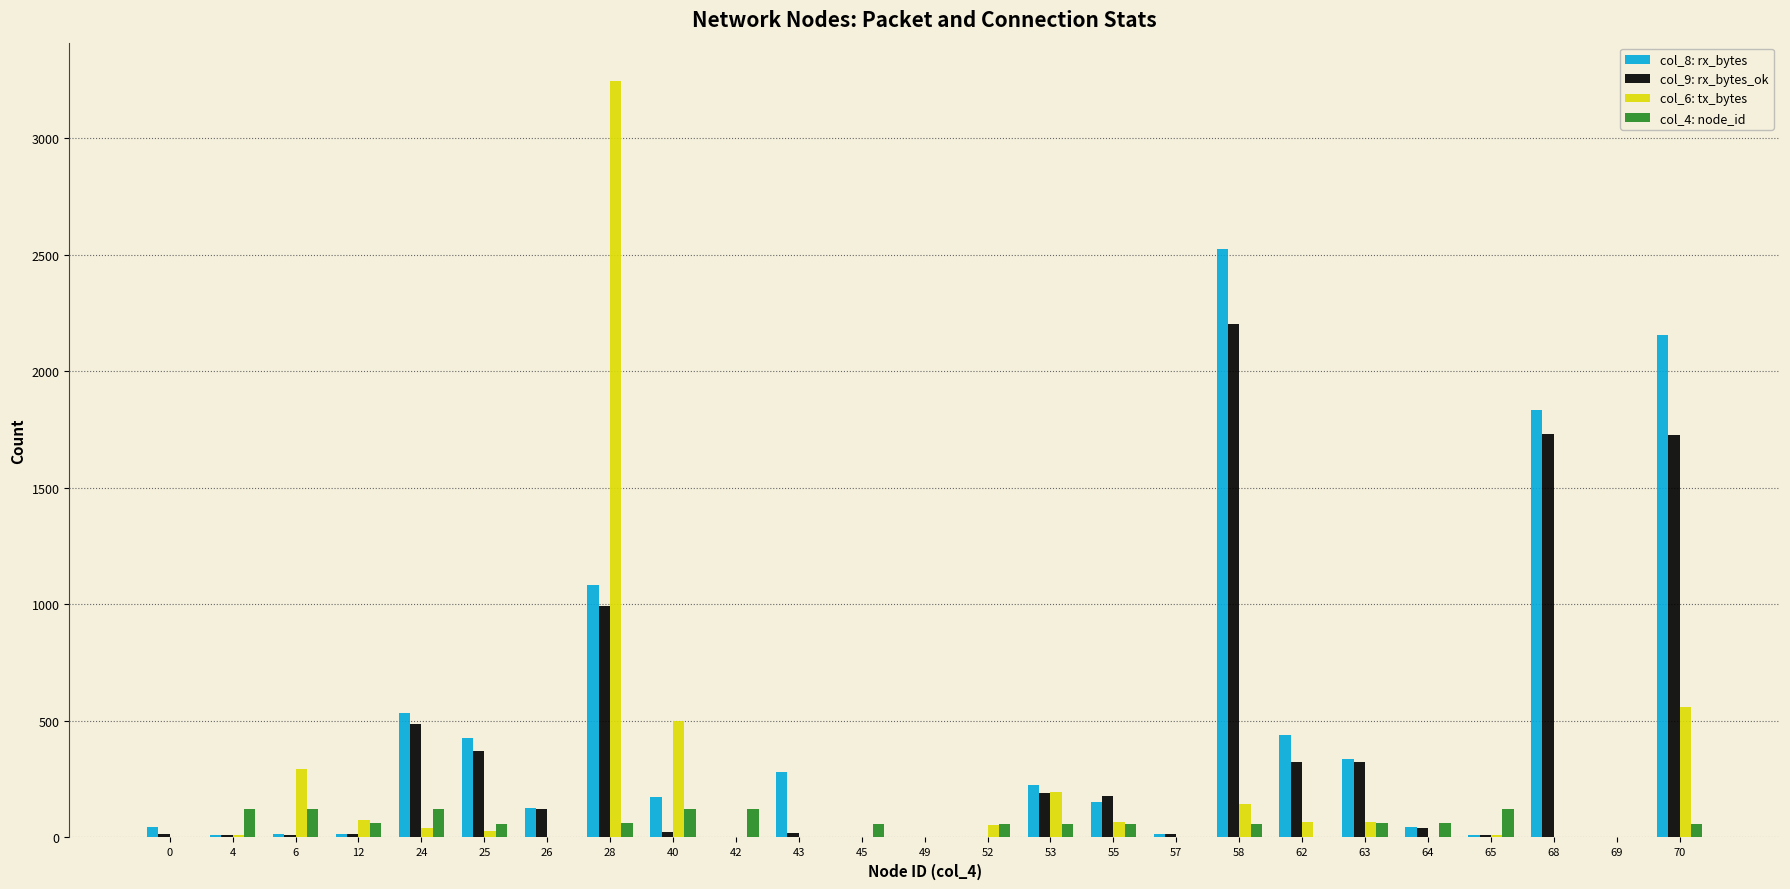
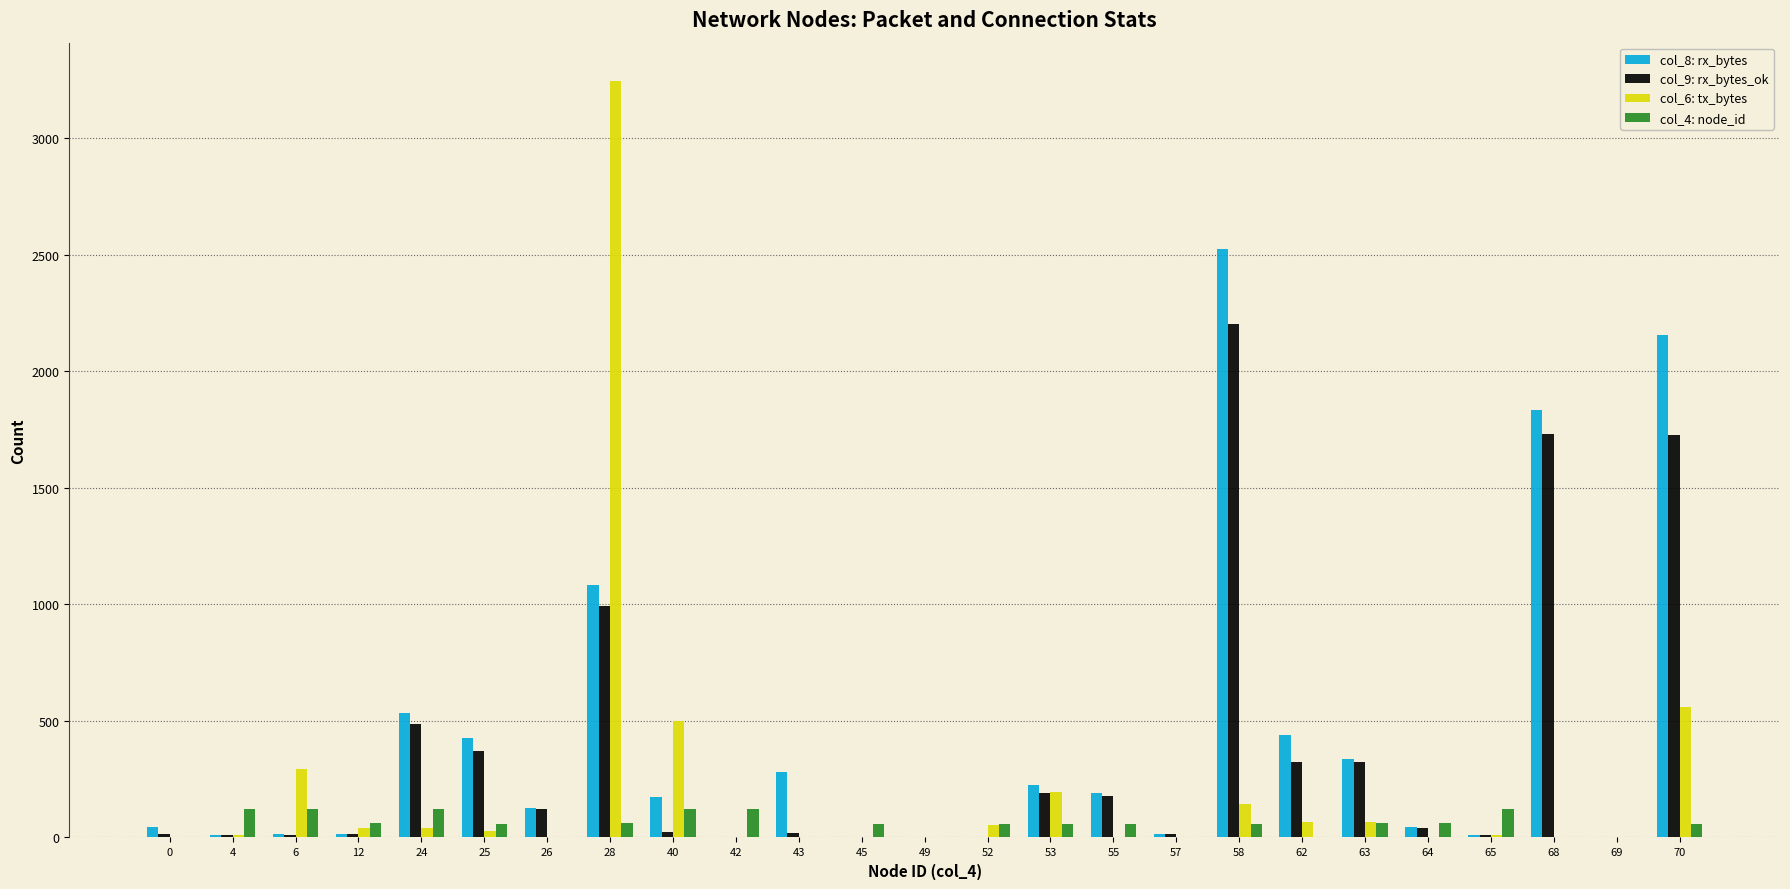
col_6: tx_bytes, 12: 80 -> 40
col_8: rx_bytes, 55: 150 -> 190
col_6: tx_bytes, 55: 70 -> 0
